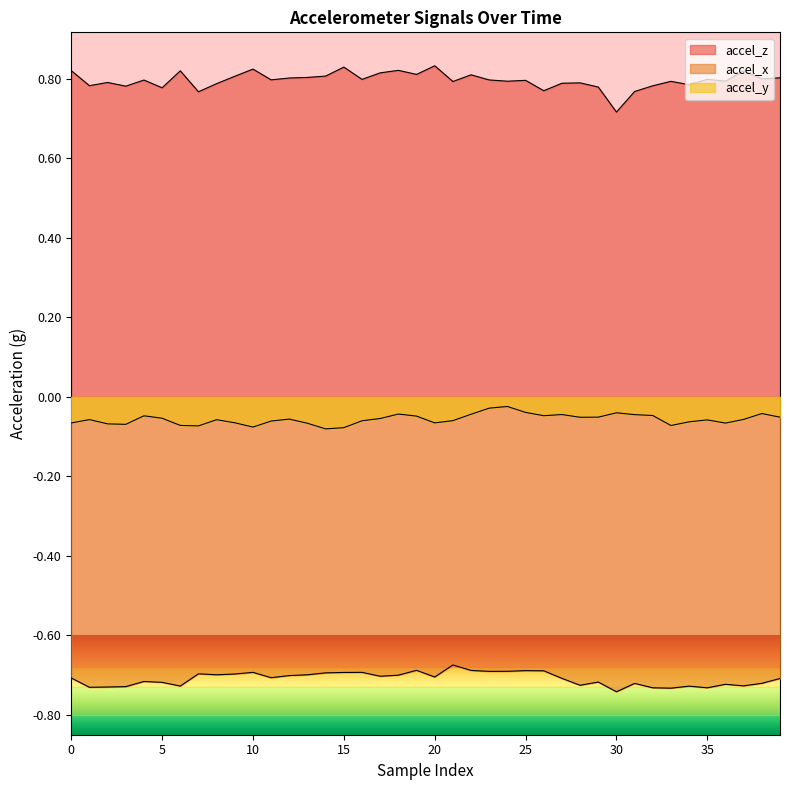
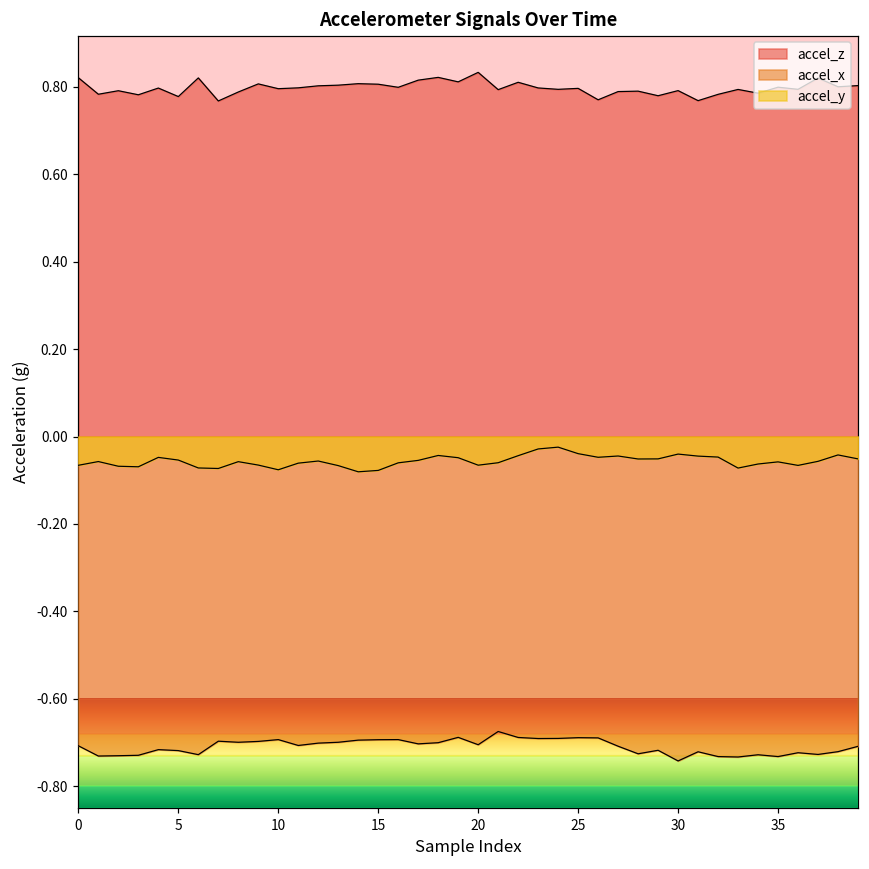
accel_z, 10: 0.82 -> 0.80
accel_z, 15: 0.83 -> 0.81
accel_z, 30: 0.72 -> 0.79
